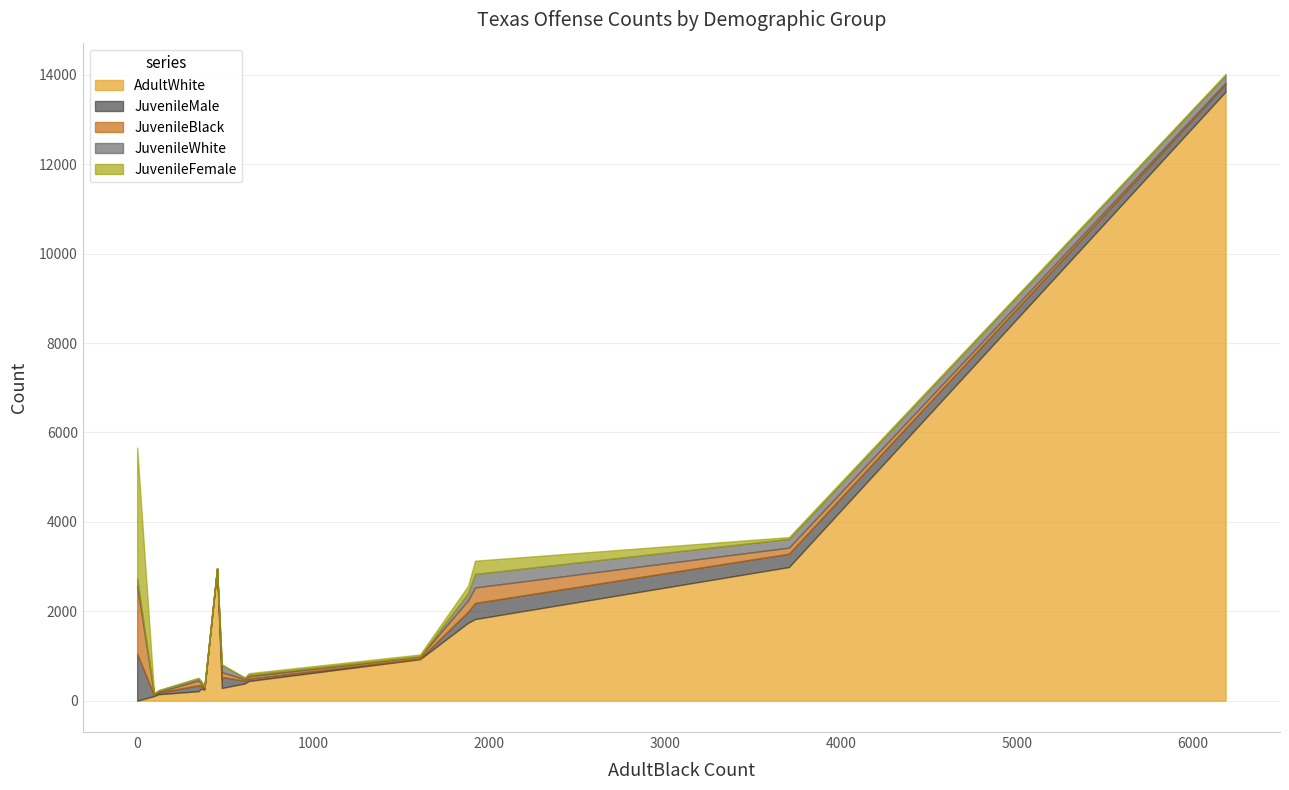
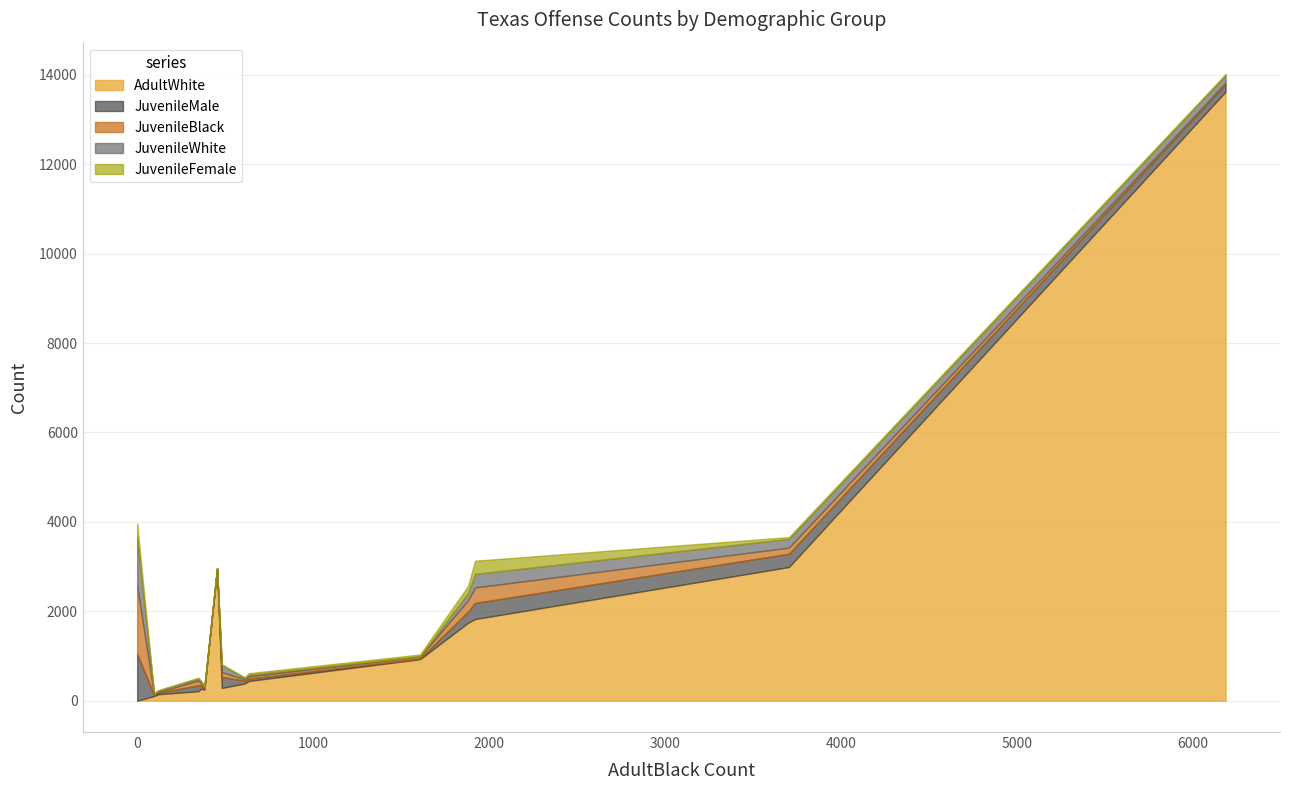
JuvenileWhite, 0: 200 -> 1100
JuvenileFemale, 0: 2900 -> 300
